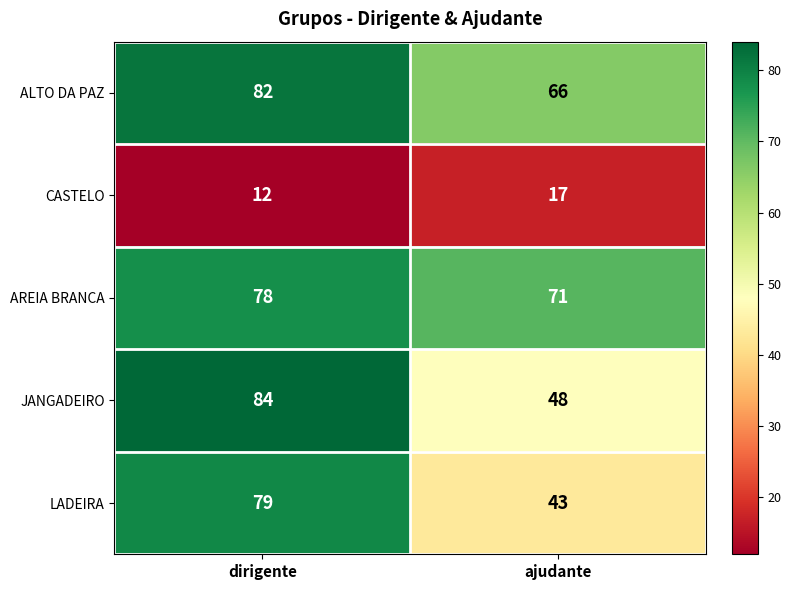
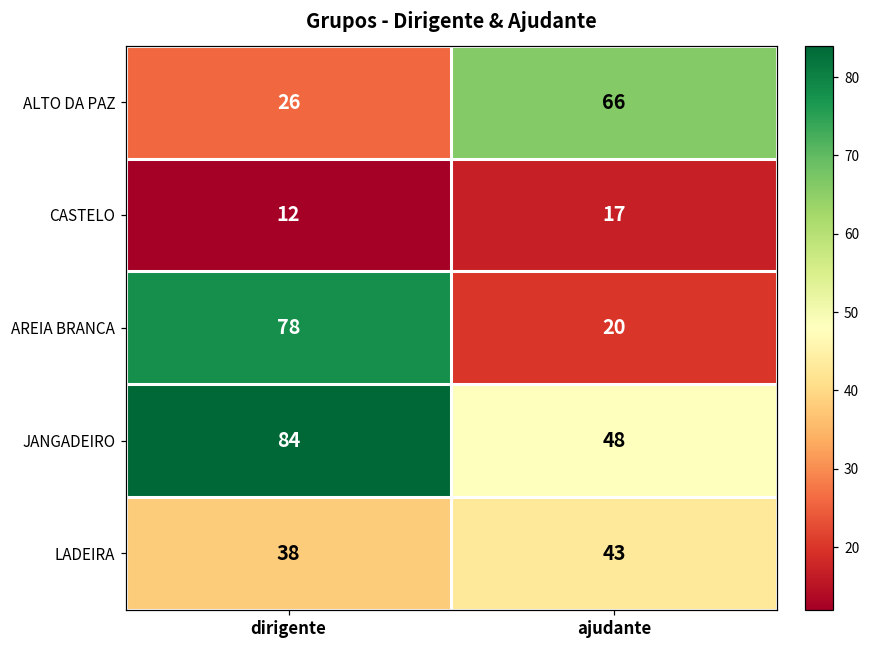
ALTO DA PAZ, dirigente: 82 -> 26
AREIA BRANCA, ajudante: 71 -> 20
LADEIRA, dirigente: 79 -> 38
